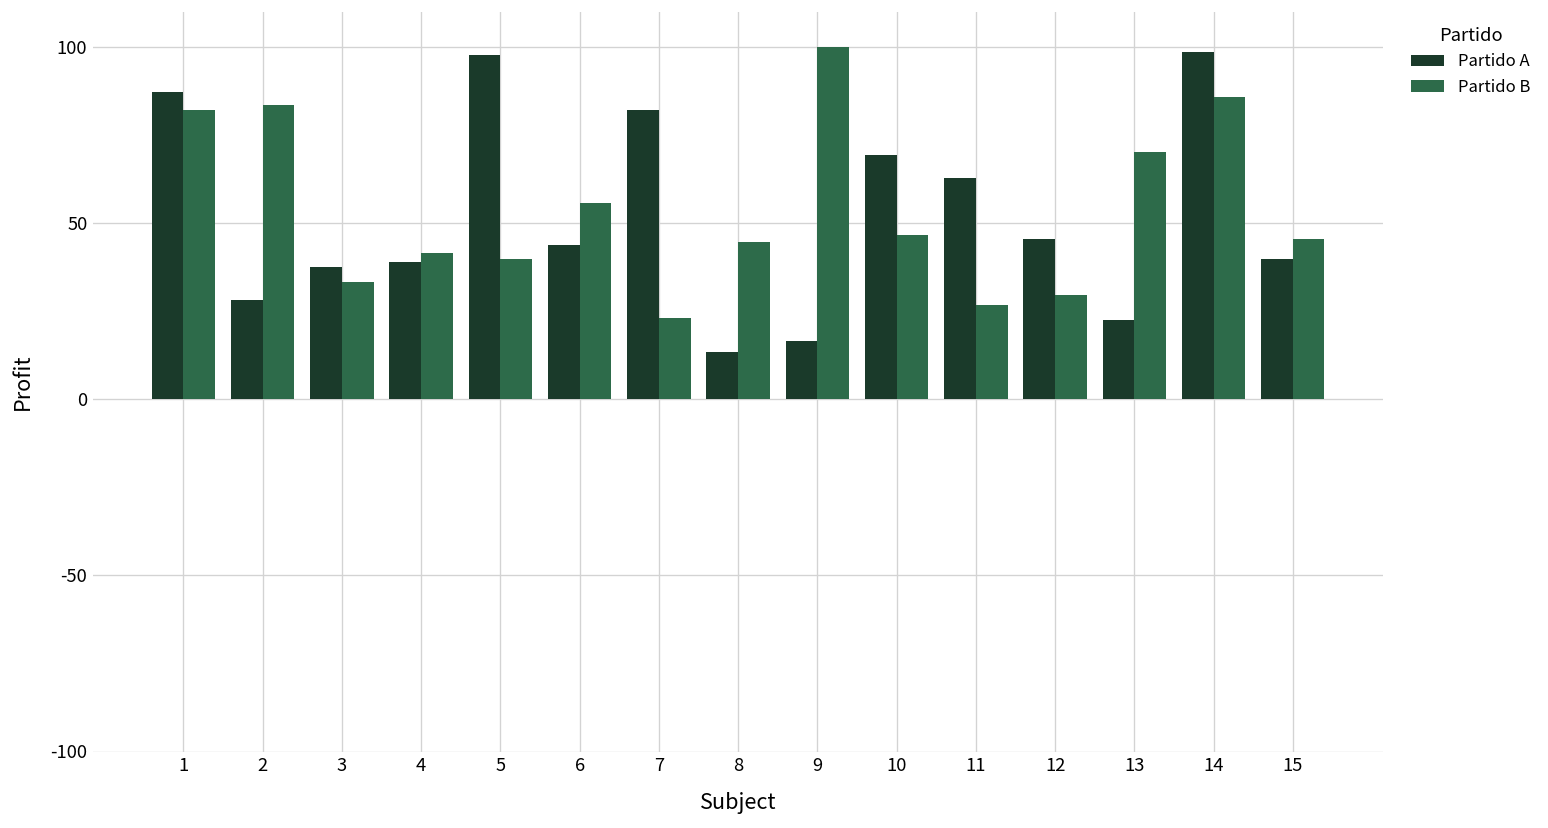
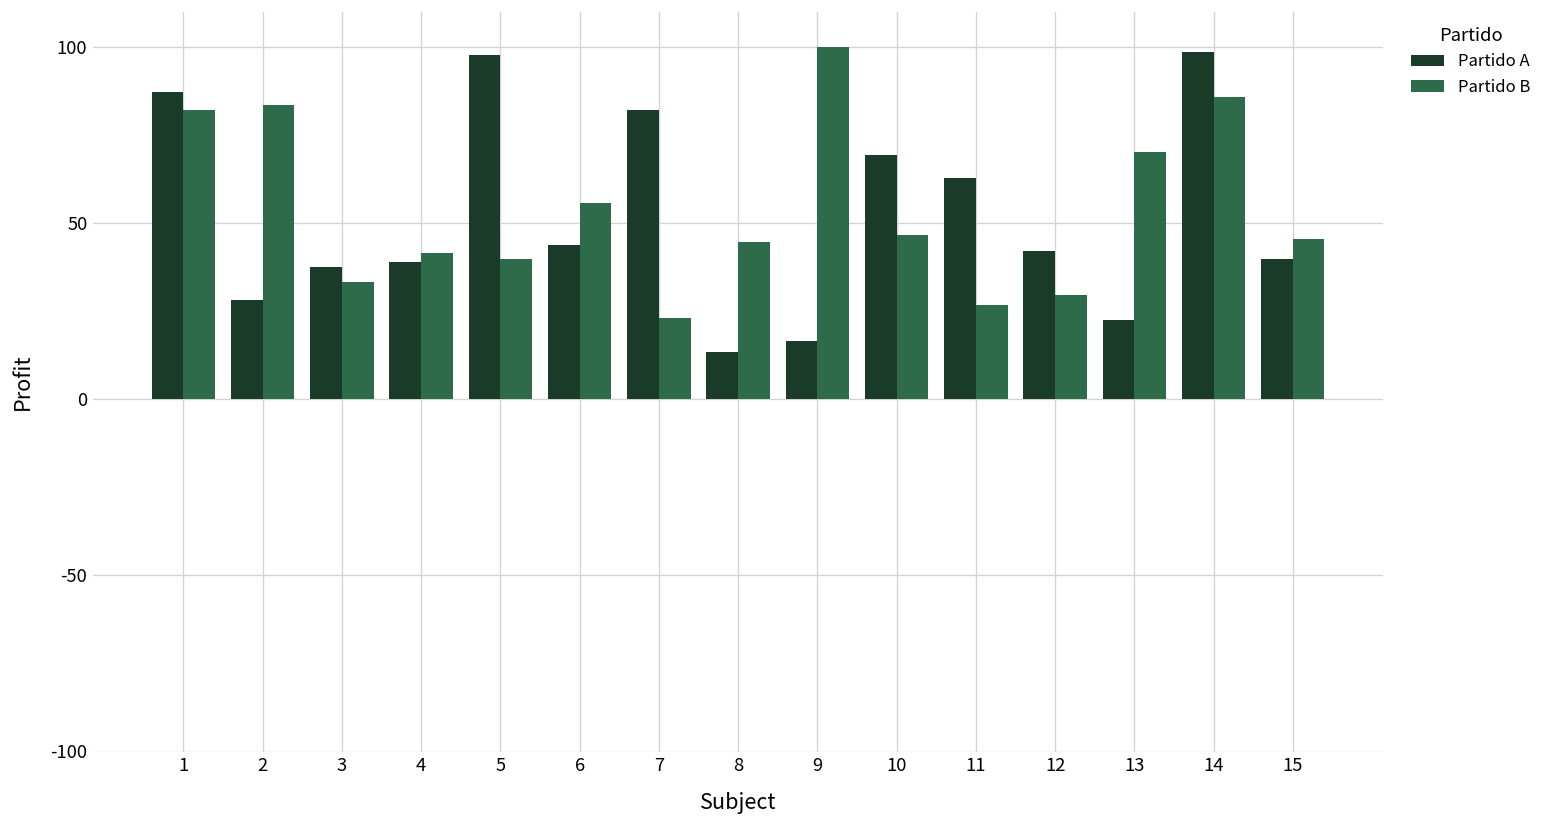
Partido A, 12: 46 -> 42
